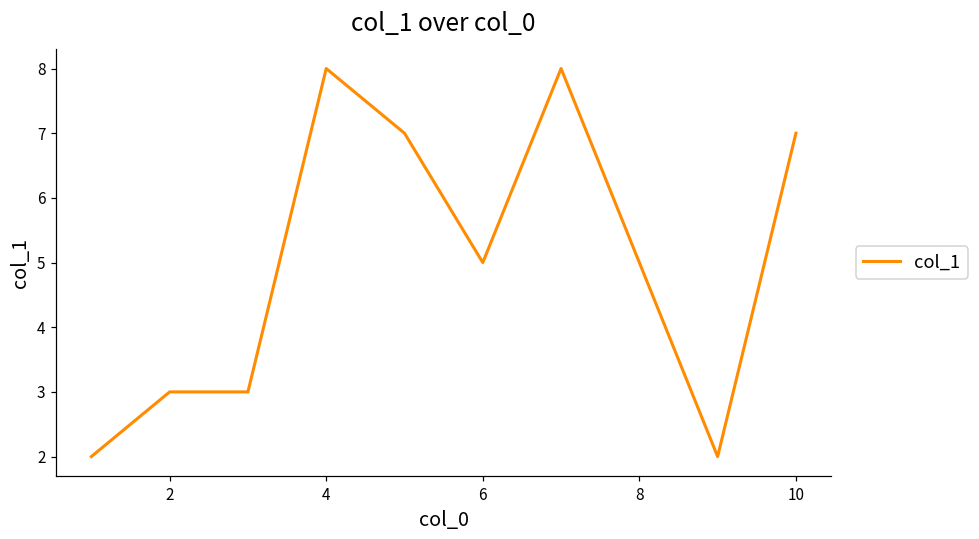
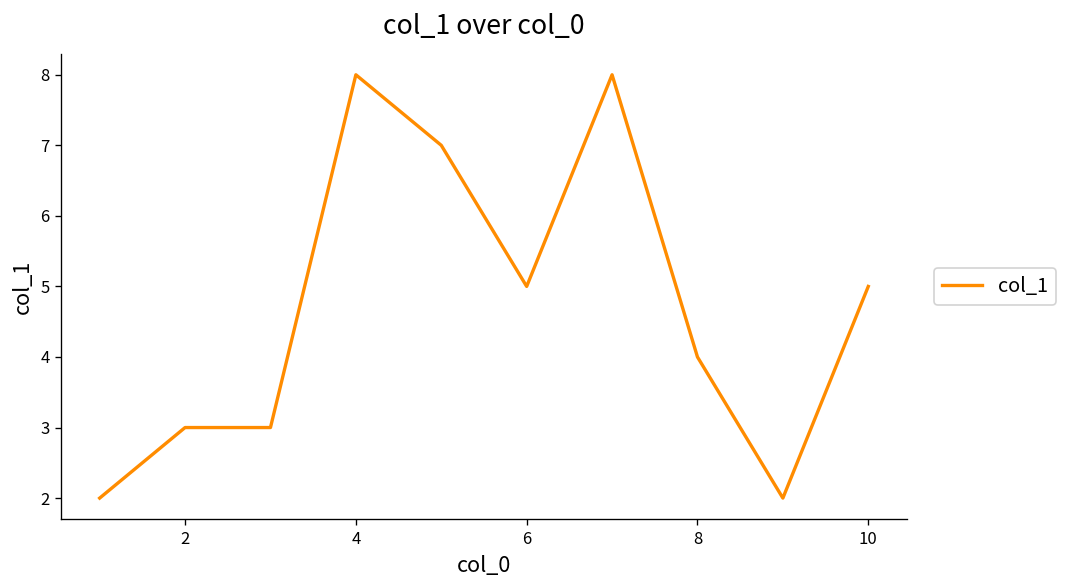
8: 5 -> 4
10: 7 -> 5
